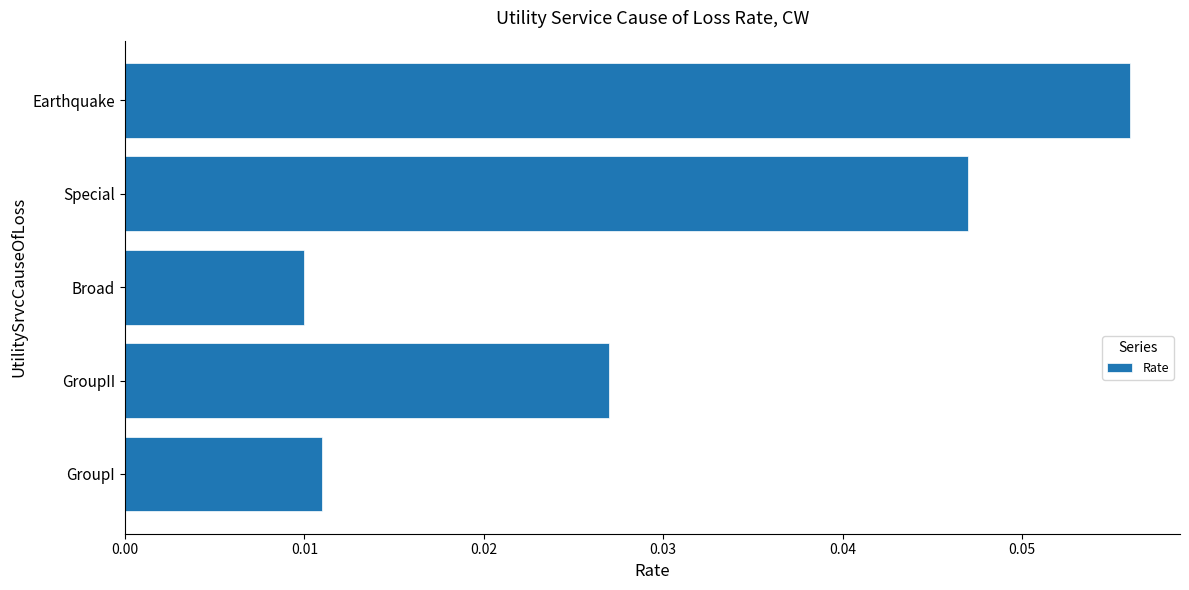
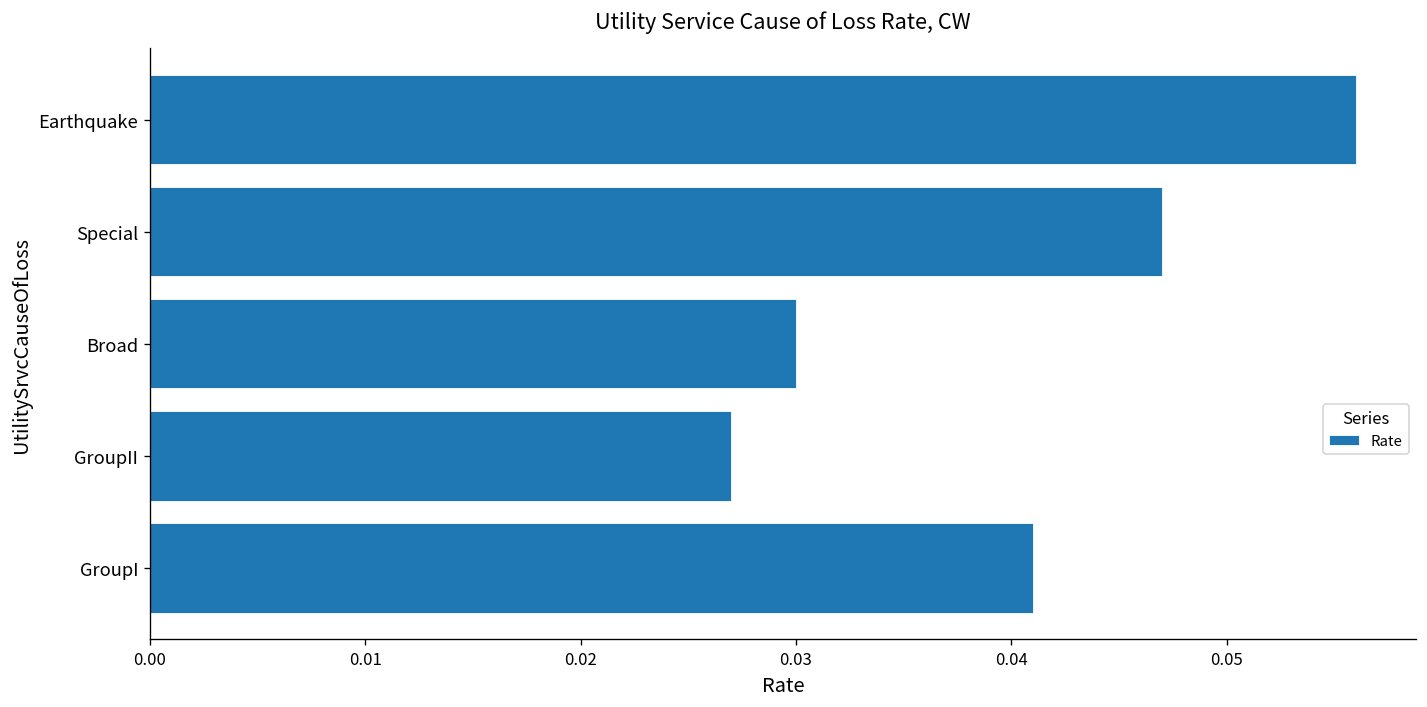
Broad: 0.01 -> 0.03
GroupI: 0.011 -> 0.041
